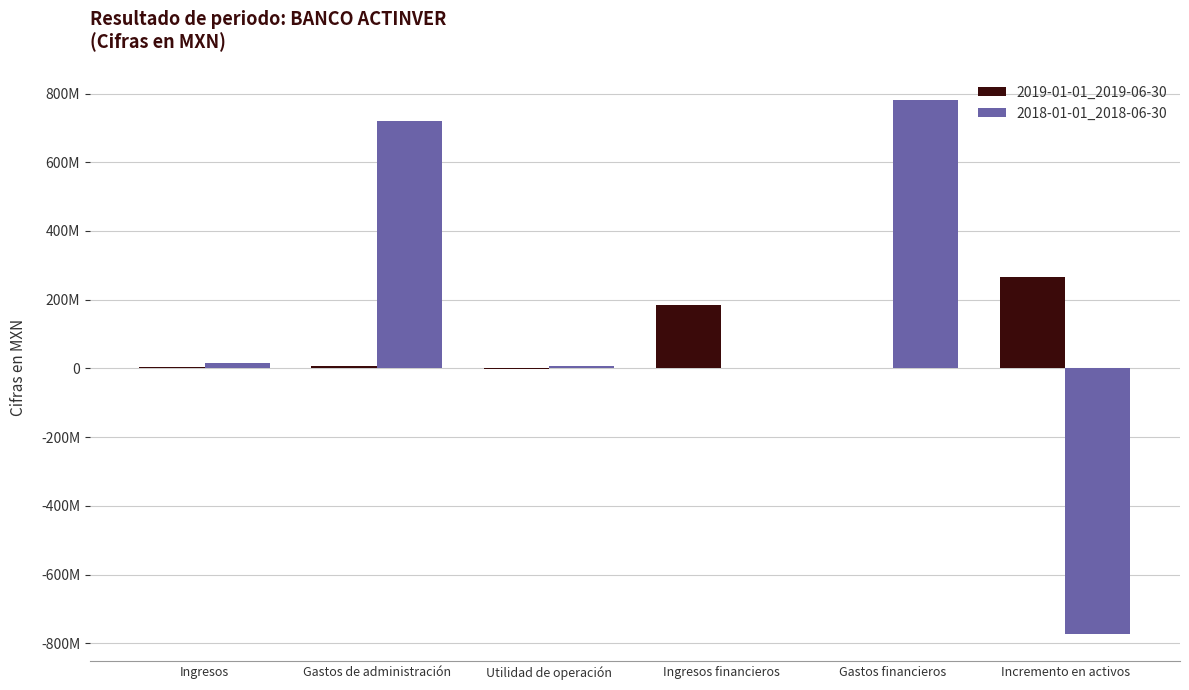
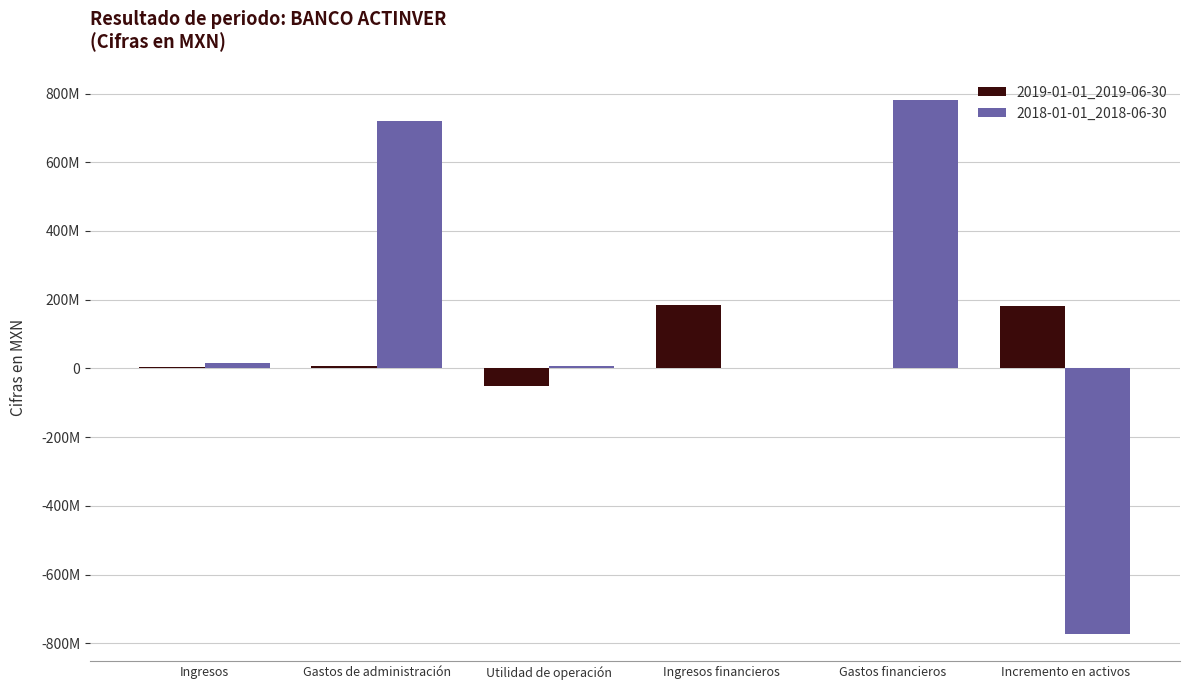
2019-01-01_2019-06-30, Utilidad de operación: 0 -> -50000000
2019-01-01_2019-06-30, Incremento en activos: 270000000 -> 180000000
